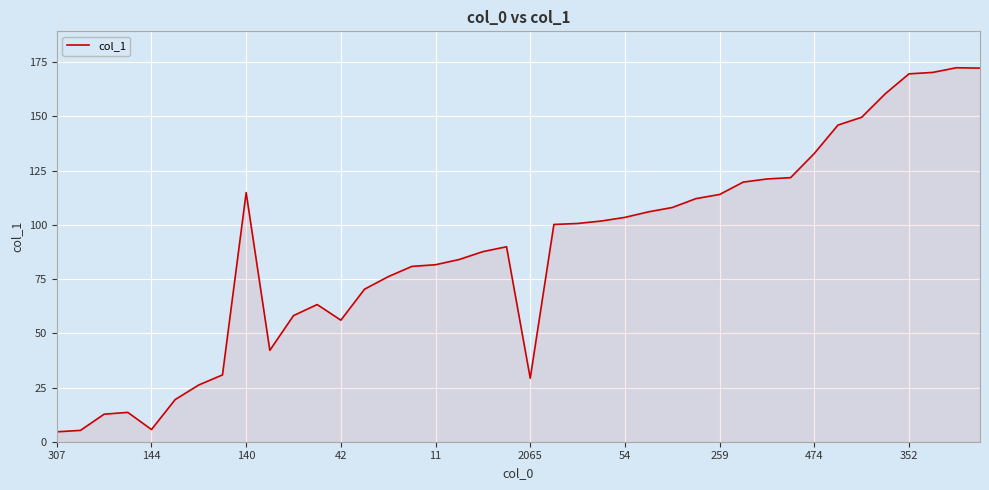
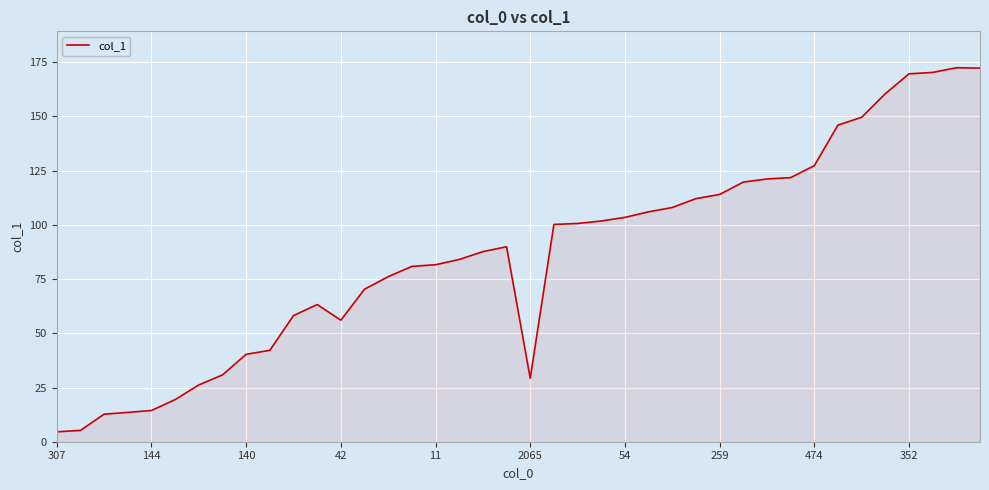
144: 6 -> 14
140: 115 -> 40
474: 133 -> 127
